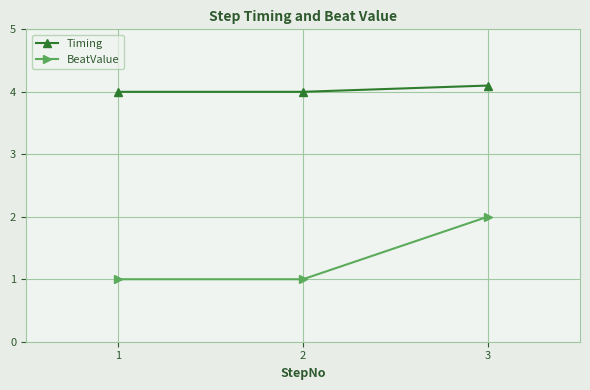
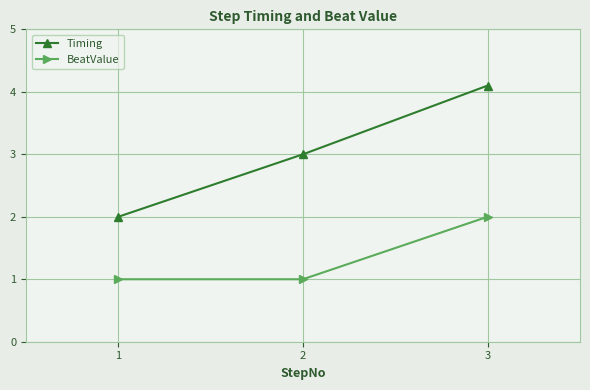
Timing, 1: 4 -> 2
Timing, 2: 4 -> 3
